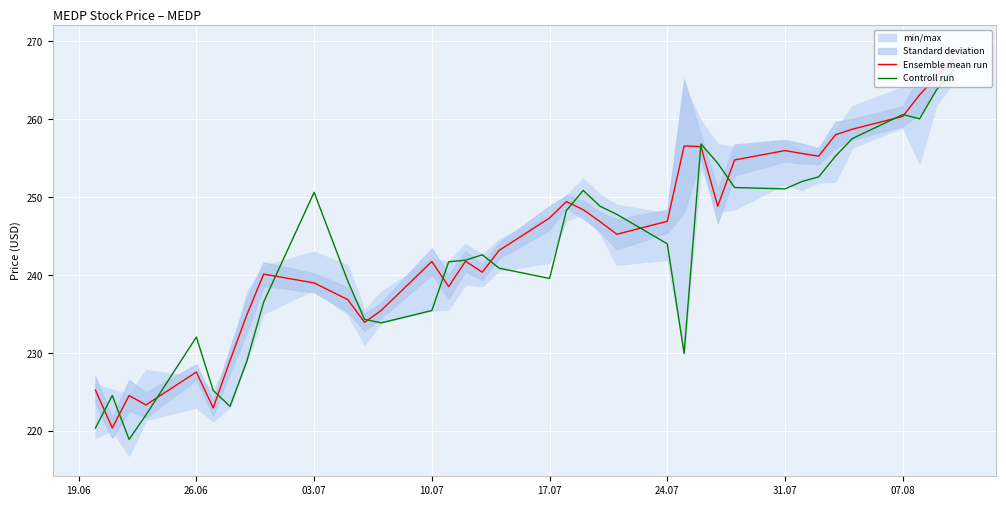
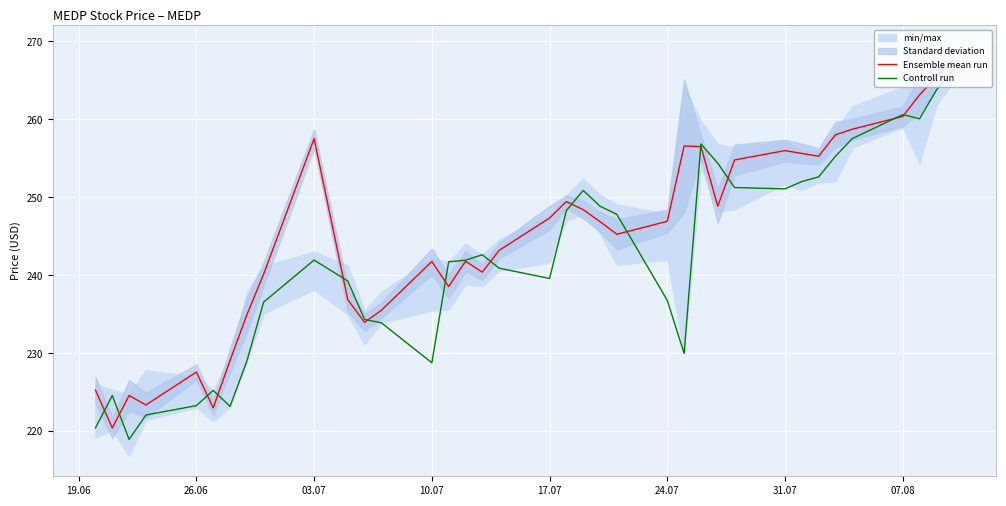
Controll run, 26.06: 232 -> 223
Ensemble mean run, 03.07: 239 -> 258
Controll run, 03.07: 251 -> 242
Controll run, 10.07: 236 -> 229
Controll run, 24.07: 244 -> 237
